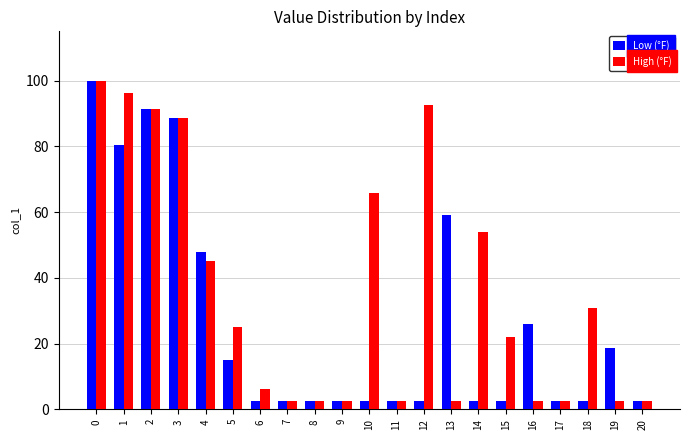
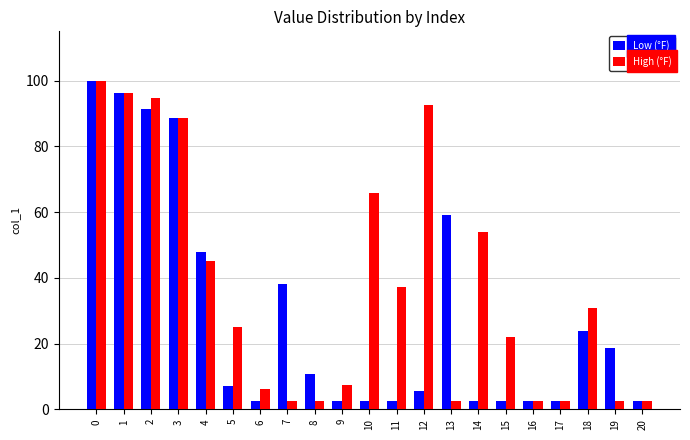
Low (°F), 1: 80 -> 96
High (°F), 2: 91 -> 95
Low (°F), 5: 15 -> 7
Low (°F), 7: 3 -> 38
Low (°F), 8: 3 -> 11
High (°F), 9: 3 -> 7
High (°F), 11: 3 -> 37
Low (°F), 12: 3 -> 6
Low (°F), 16: 26 -> 3
Low (°F), 18: 3 -> 24
